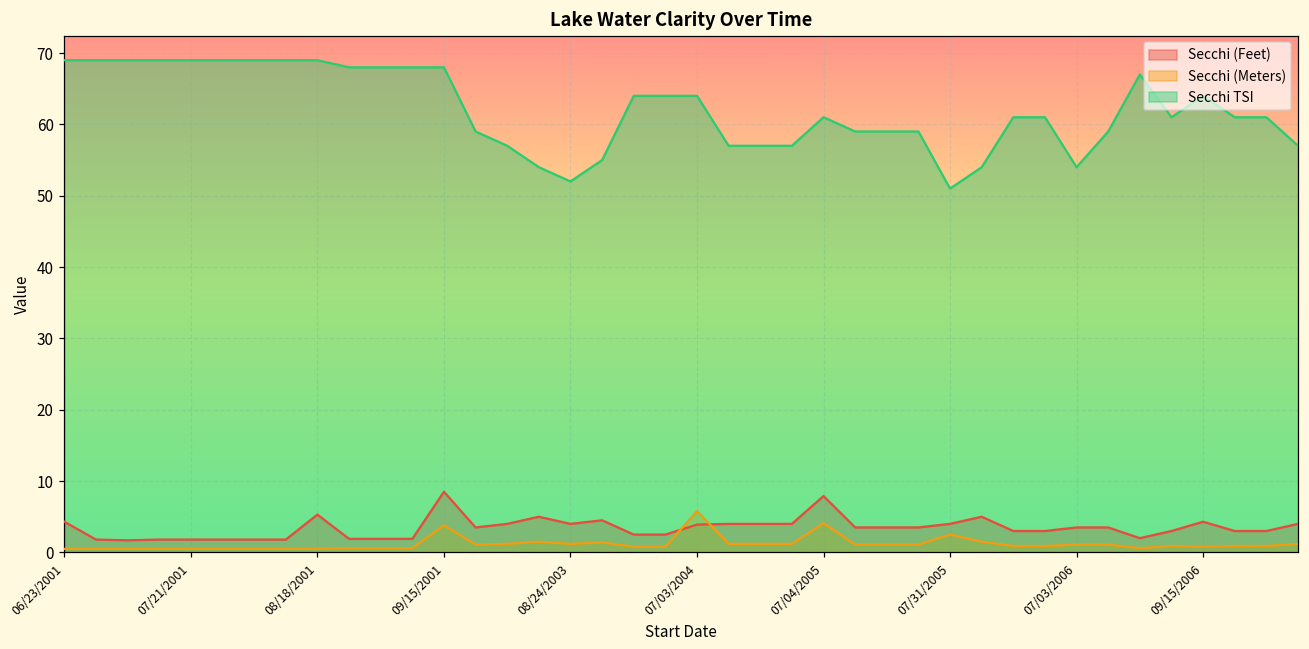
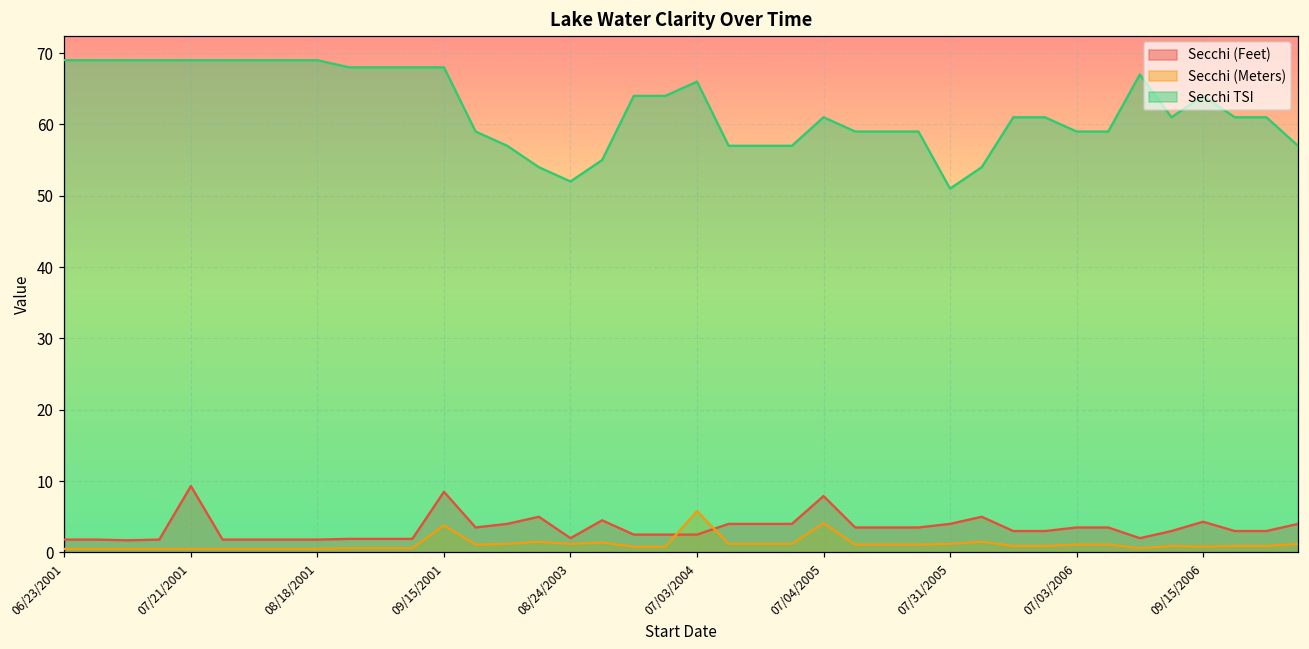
Secchi (Feet), 06/23/2001: 4 -> 2
Secchi (Feet), 07/21/2001: 2 -> 9
Secchi (Feet), 08/18/2001: 5 -> 2
Secchi (Feet), 08/24/2003: 4 -> 2
Secchi (Feet), 07/03/2004: 4 -> 3
Secchi TSI, 07/03/2004: 64 -> 66
Secchi (Meters), 07/31/2005: 3 -> 1
Secchi TSI, 07/03/2006: 54 -> 59
